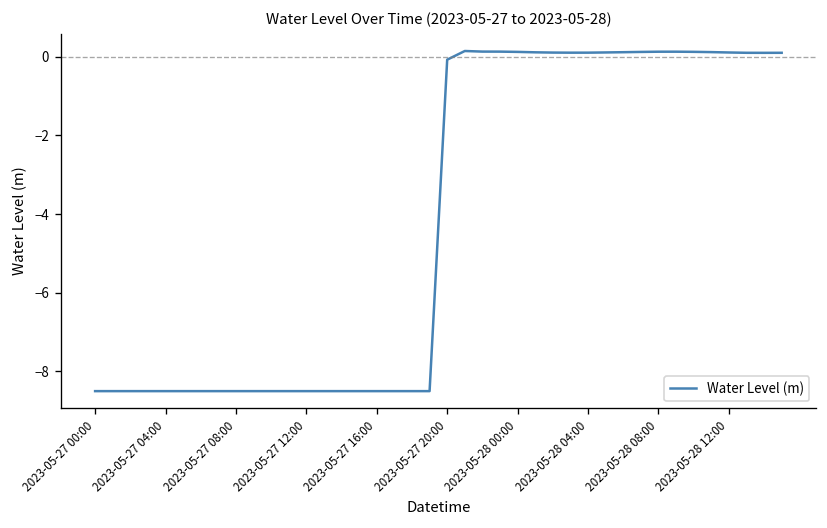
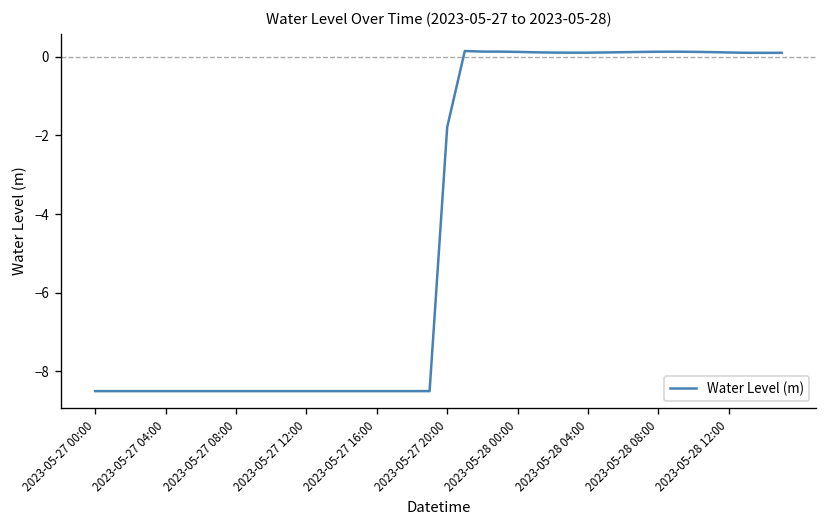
2023-05-27 20:00: -0.1 -> -1.8
